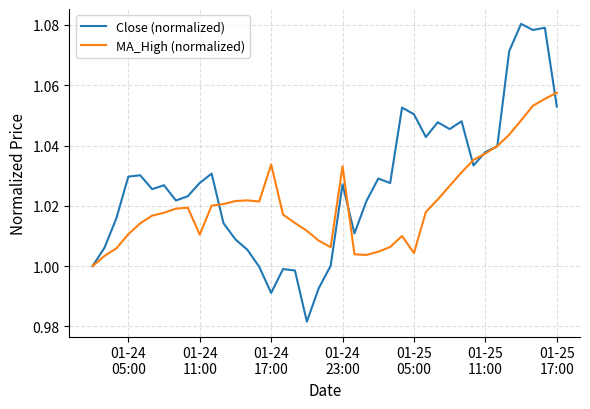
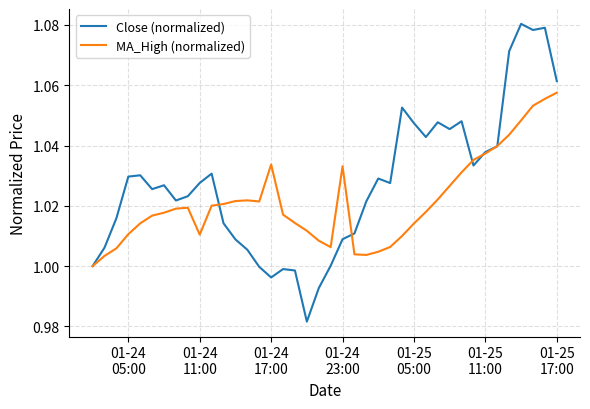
Close (normalized), 01-24 17:00: 0.991 -> 0.996
Close (normalized), 01-24 23:00: 1.027 -> 1.009
Close (normalized), 01-25 05:00: 1.050 -> 1.047
MA_High (normalized), 01-25 05:00: 1.004 -> 1.014
Close (normalized), 01-25 17:00: 1.053 -> 1.061
